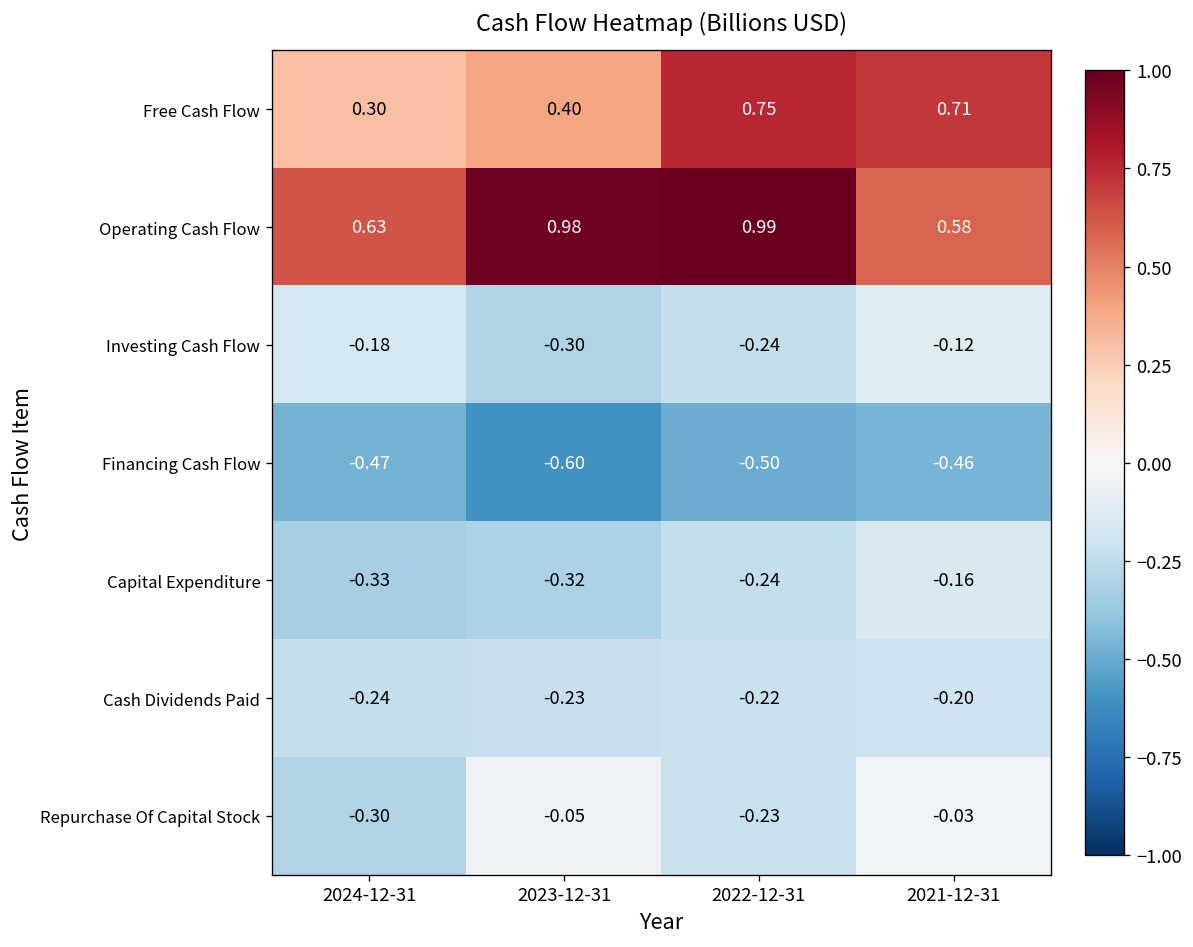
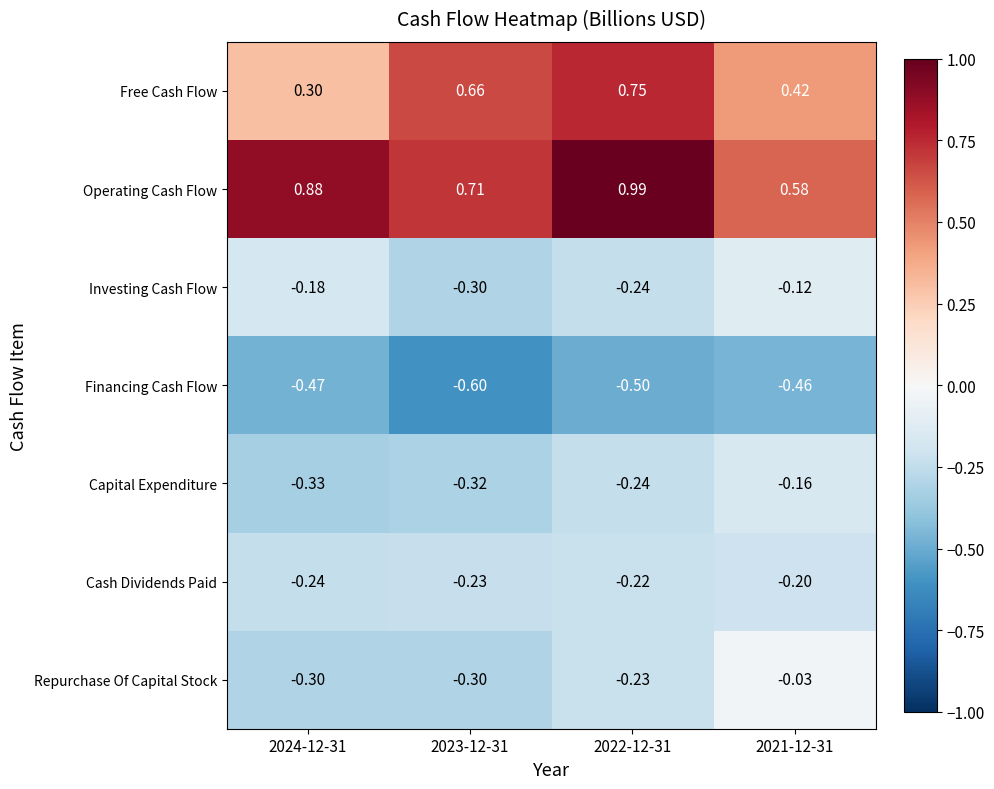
Free Cash Flow, 2023-12-31: 0.40 -> 0.66
Free Cash Flow, 2021-12-31: 0.71 -> 0.42
Operating Cash Flow, 2024-12-31: 0.63 -> 0.88
Operating Cash Flow, 2023-12-31: 0.98 -> 0.71
Repurchase Of Capital Stock, 2023-12-31: -0.05 -> -0.30
